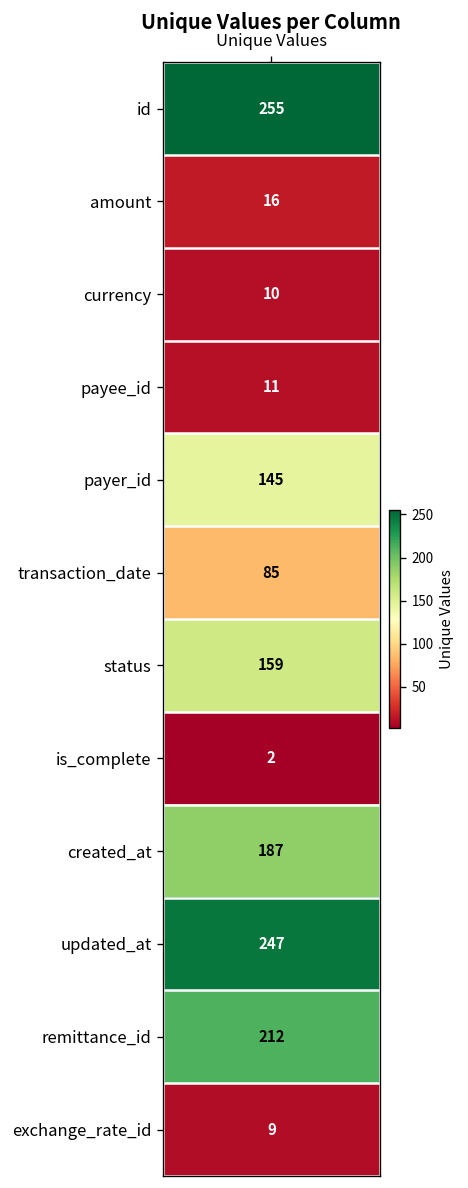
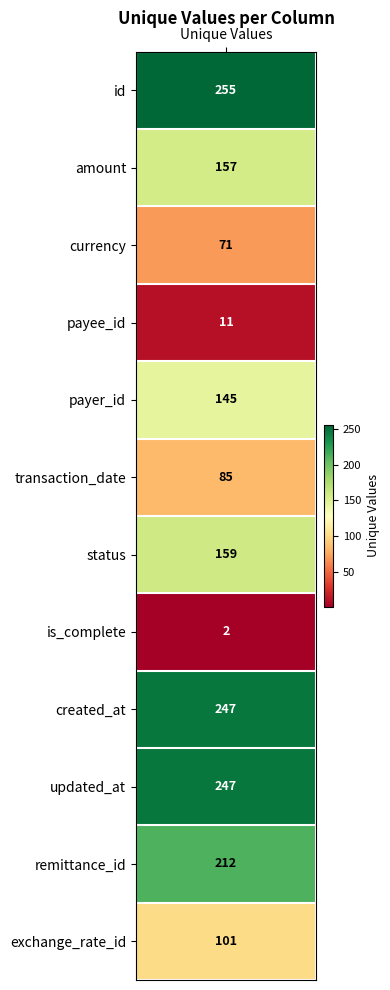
amount, Unique Values: 16 -> 157
currency, Unique Values: 10 -> 71
created_at, Unique Values: 187 -> 247
exchange_rate_id, Unique Values: 9 -> 101
